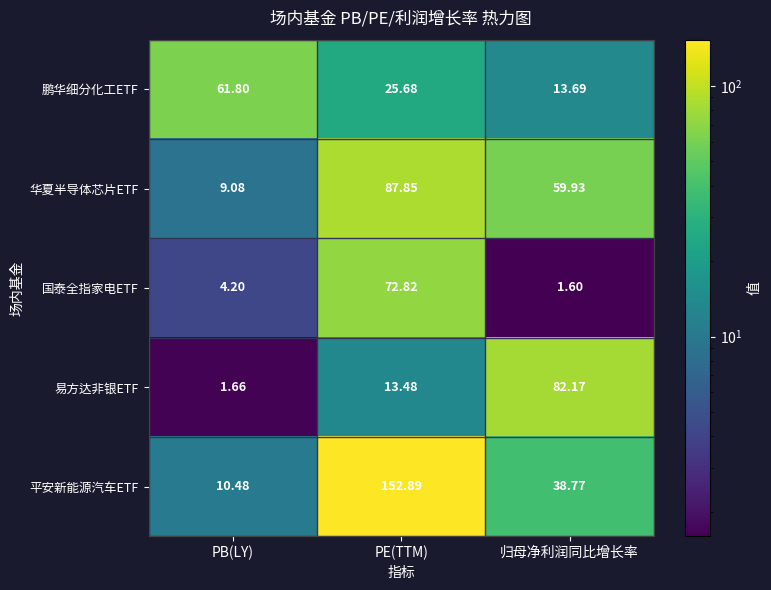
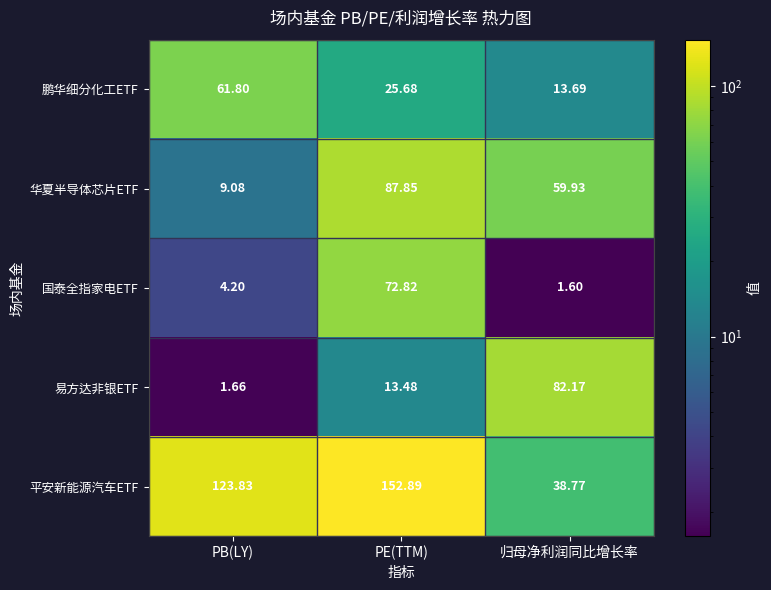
平安新能源汽车ETF, PB(LY): 10.48 -> 123.83
